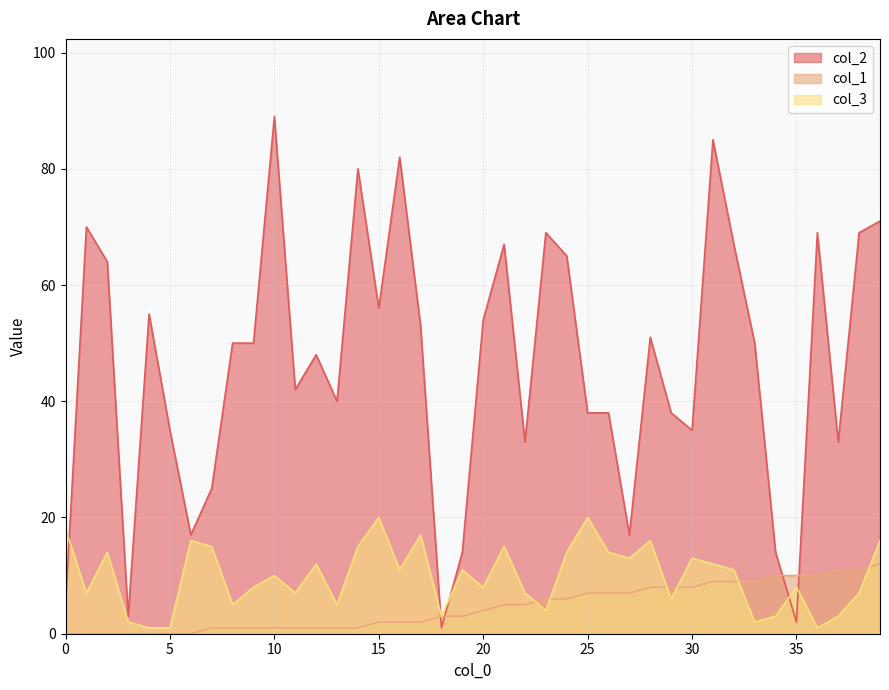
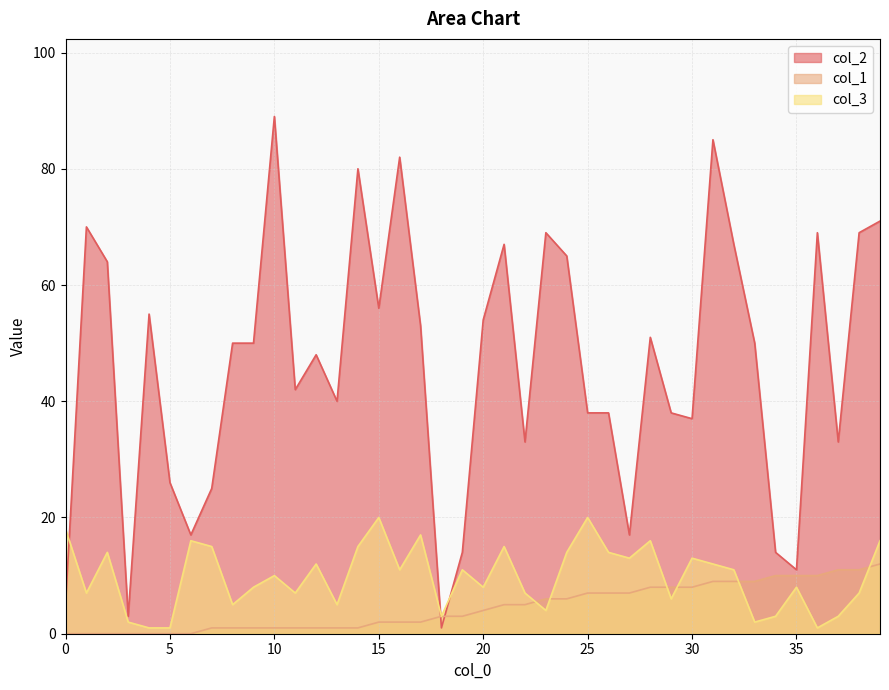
col_2, 5: 35 -> 26
col_2, 30: 35 -> 37
col_2, 35: 2 -> 11
